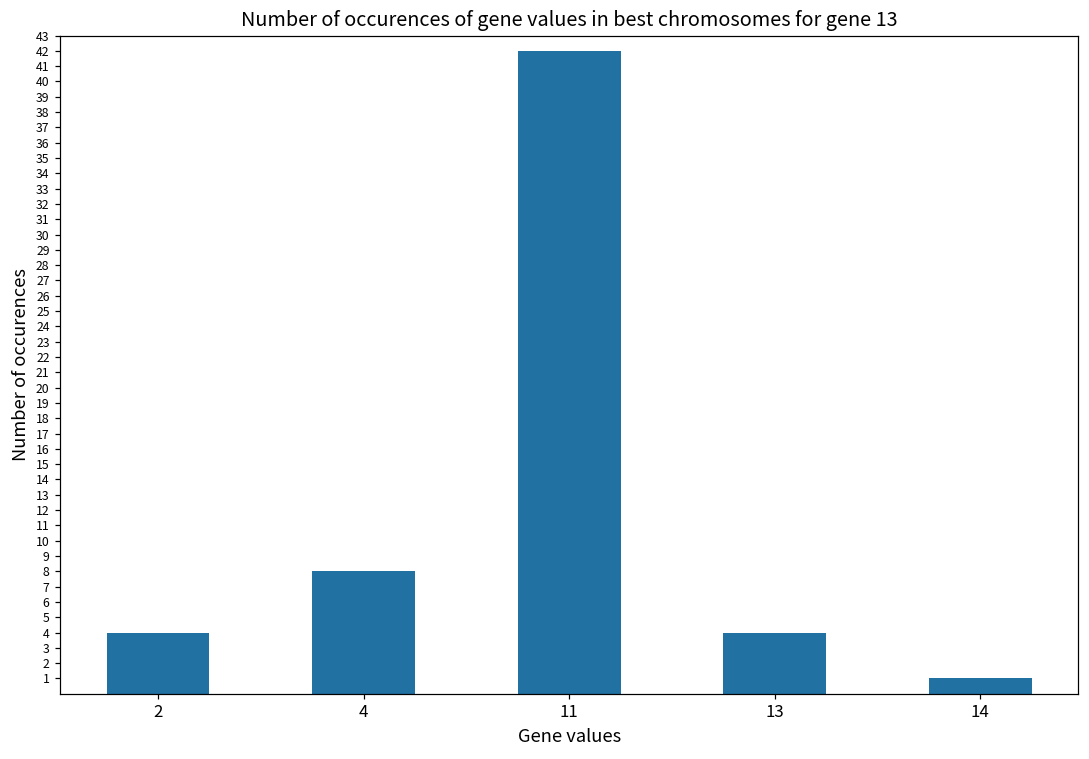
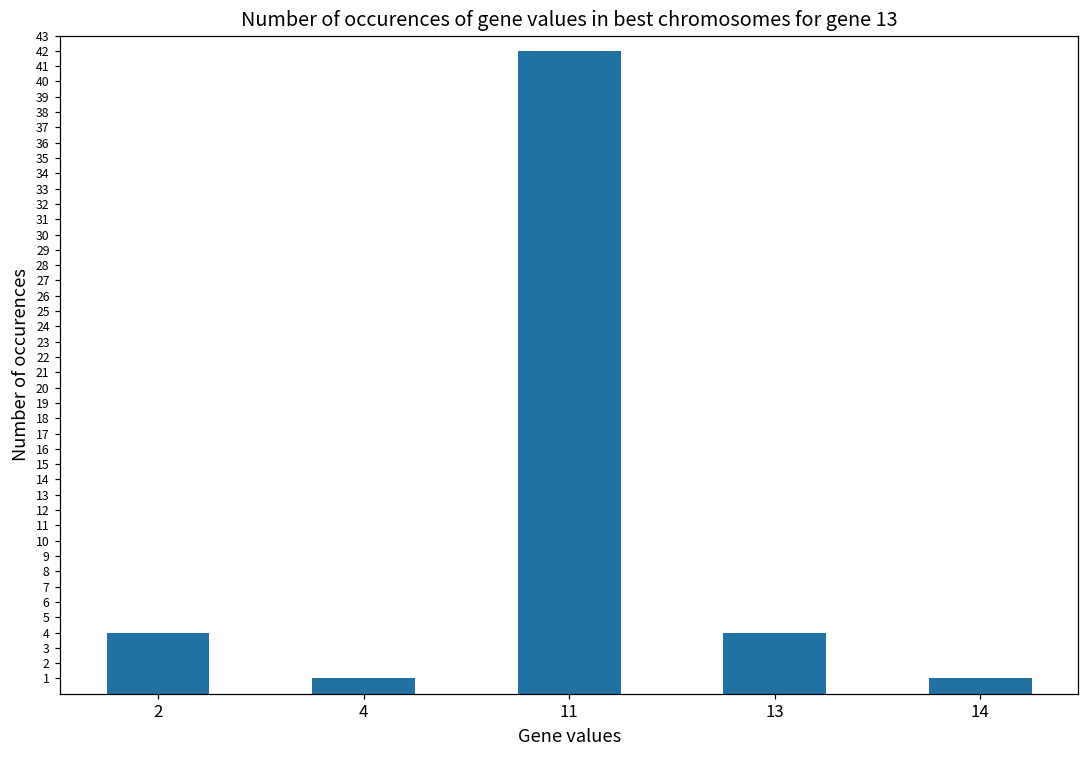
4: 8 -> 1
